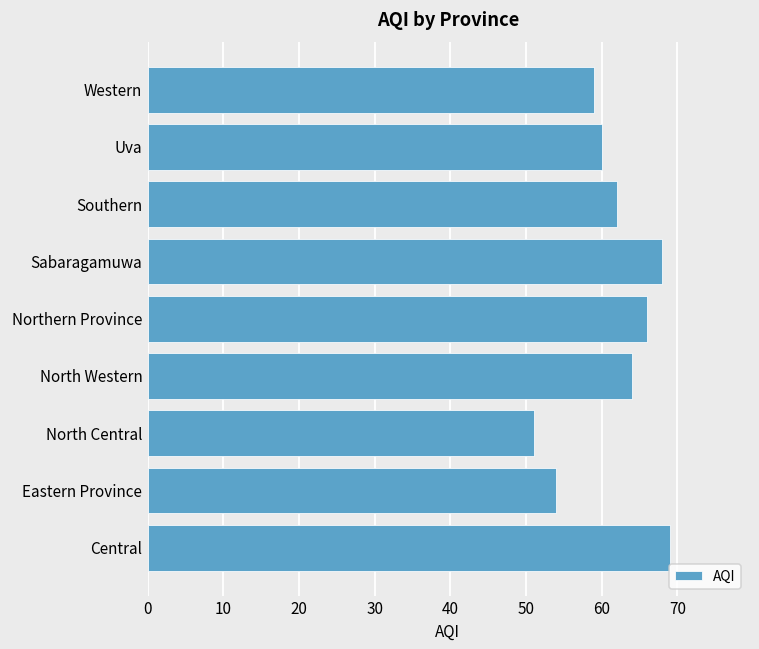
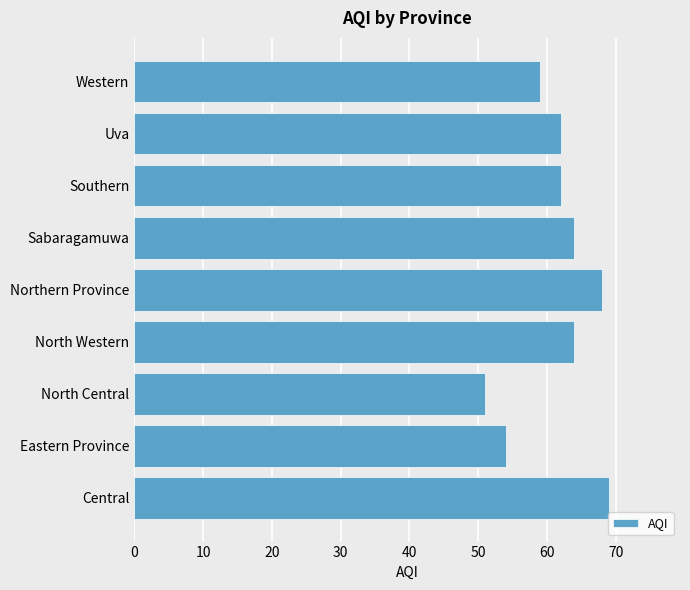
Uva: 60 -> 62
Sabaragamuwa: 68 -> 64
Northern Province: 66 -> 68
